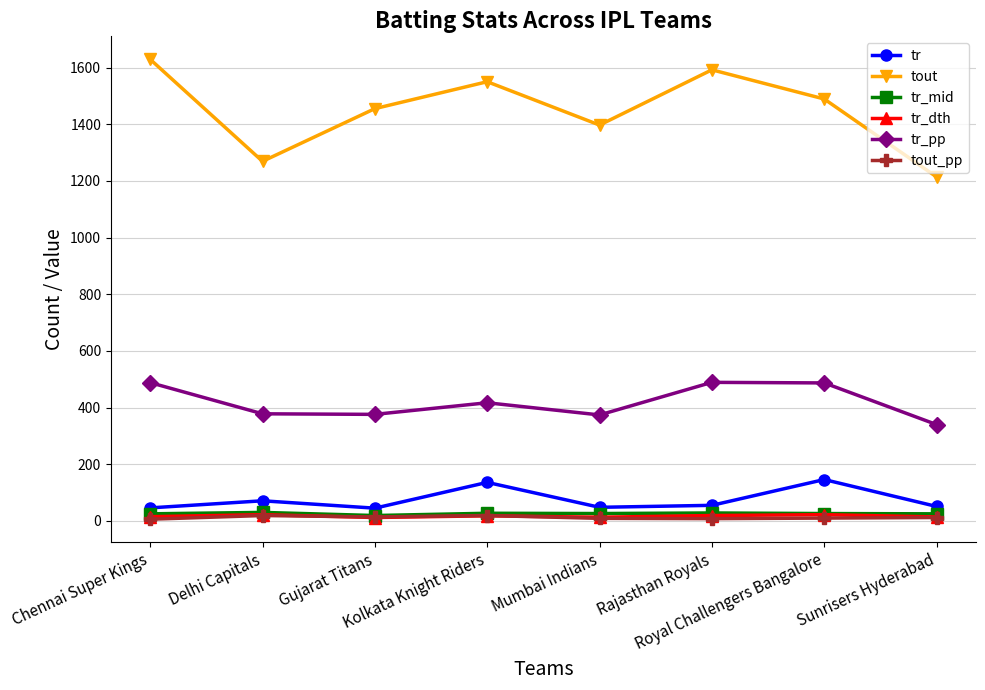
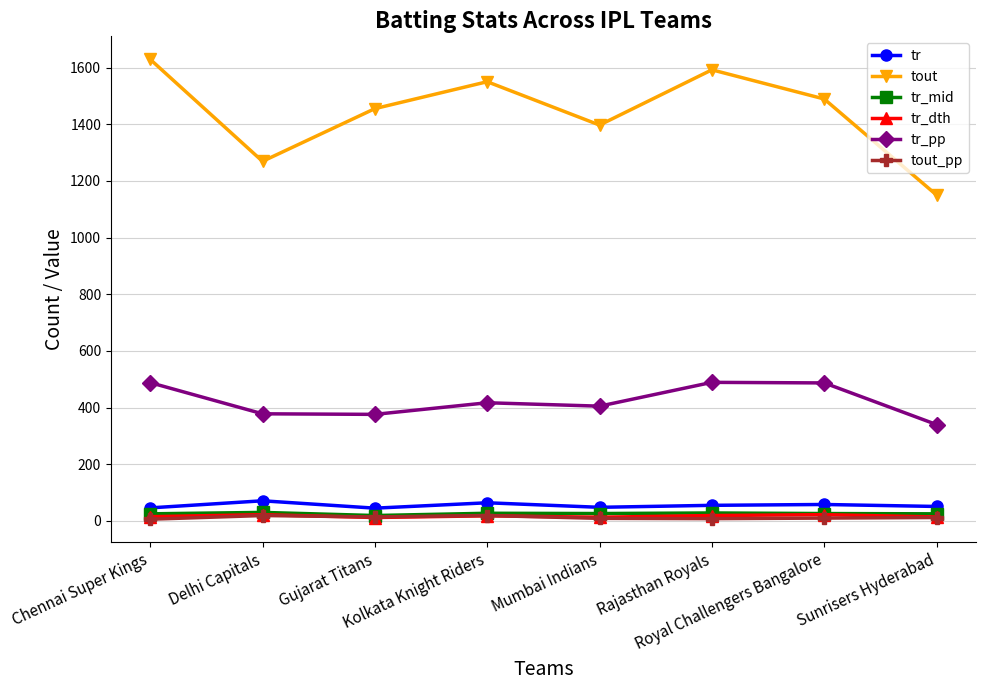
tr, Kolkata Knight Riders: 140 -> 60
tr_pp, Mumbai Indians: 370 -> 410
tr, Royal Challengers Bangalore: 150 -> 60
tout, Sunrisers Hyderabad: 1210 -> 1150
